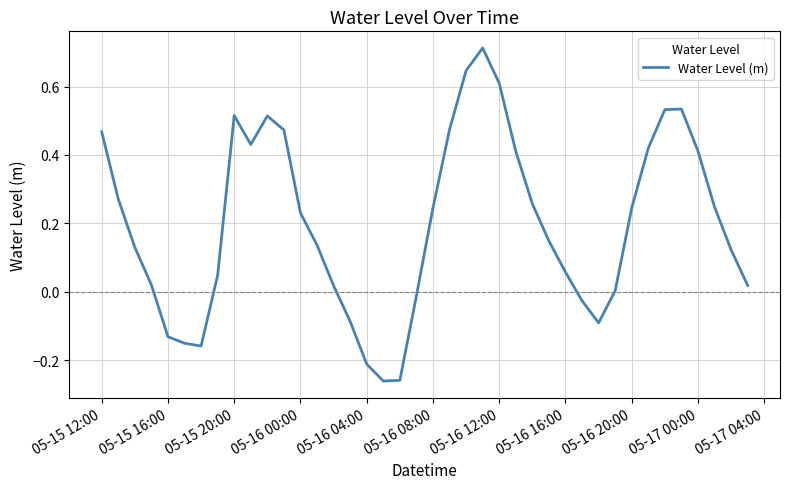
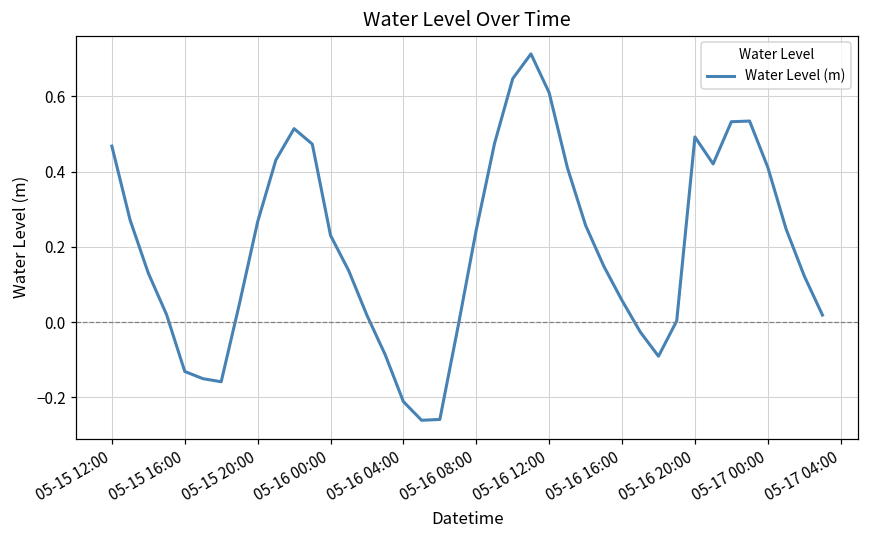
05-15 20:00: 0.52 -> 0.27
05-16 20:00: 0.25 -> 0.49
